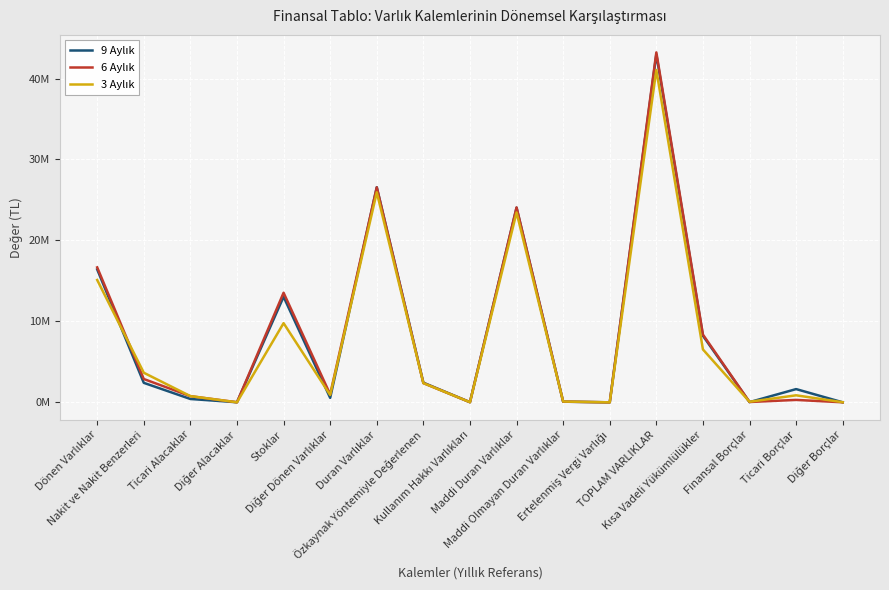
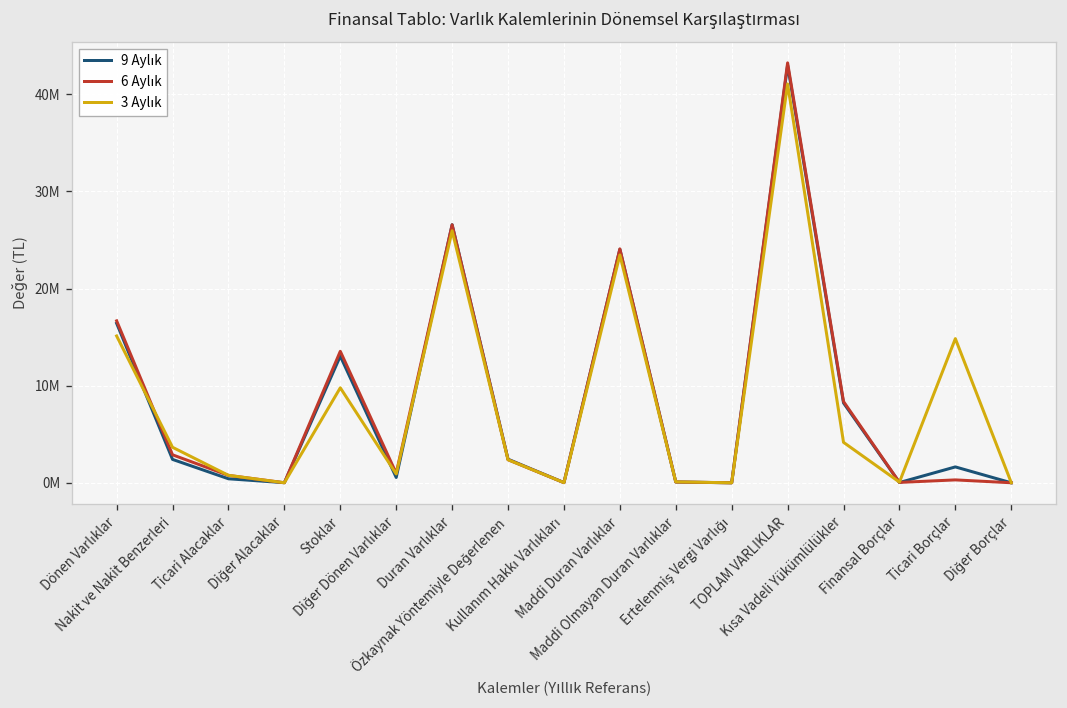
3 Aylık, Kısa Vadeli Yükümlülükler: 7000000 -> 4000000
3 Aylık, Ticari Borçlar: 1000000 -> 15000000
